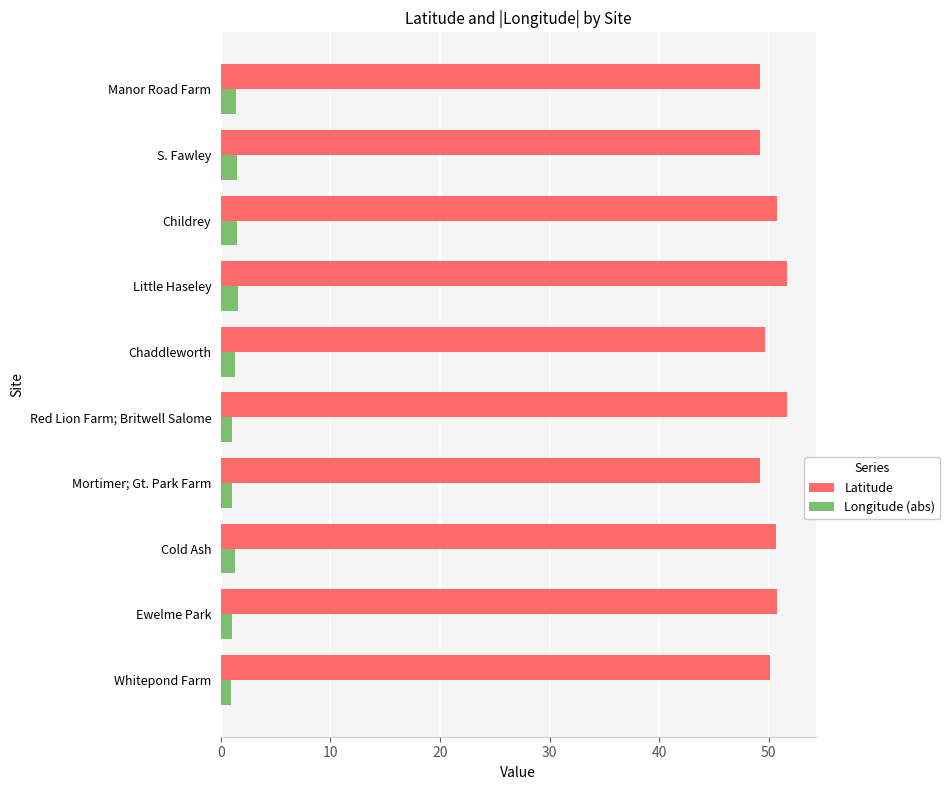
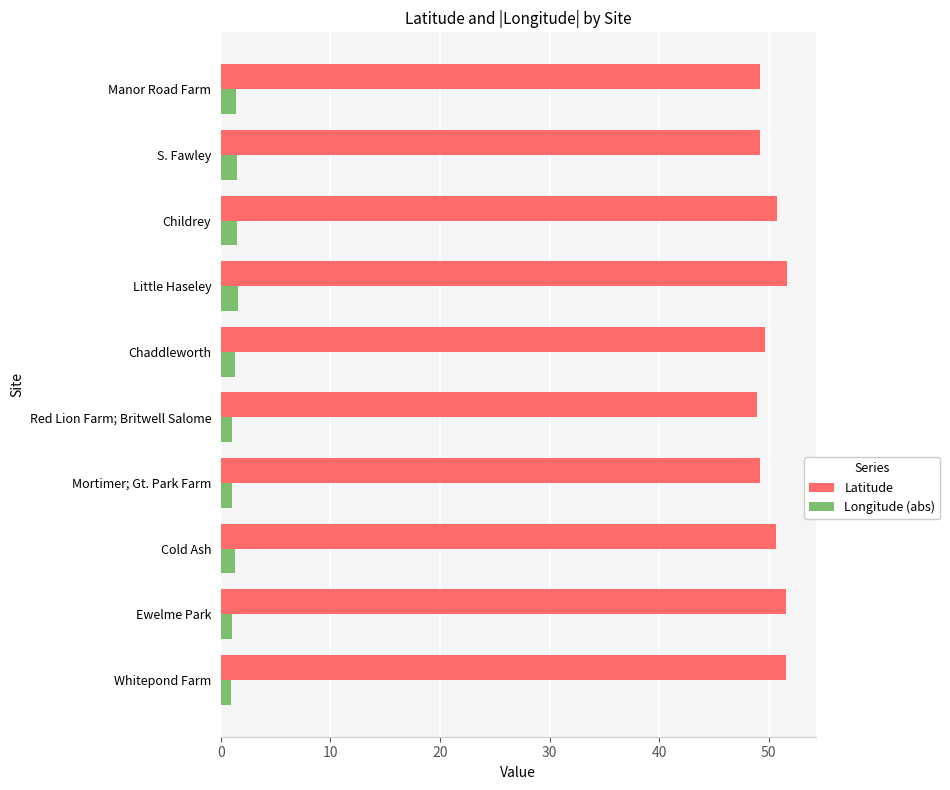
Latitude, Red Lion Farm; Britwell Salome: 51.6 -> 48.9
Latitude, Ewelme Park: 50.8 -> 51.6
Latitude, Whitepond Farm: 50.1 -> 51.6
